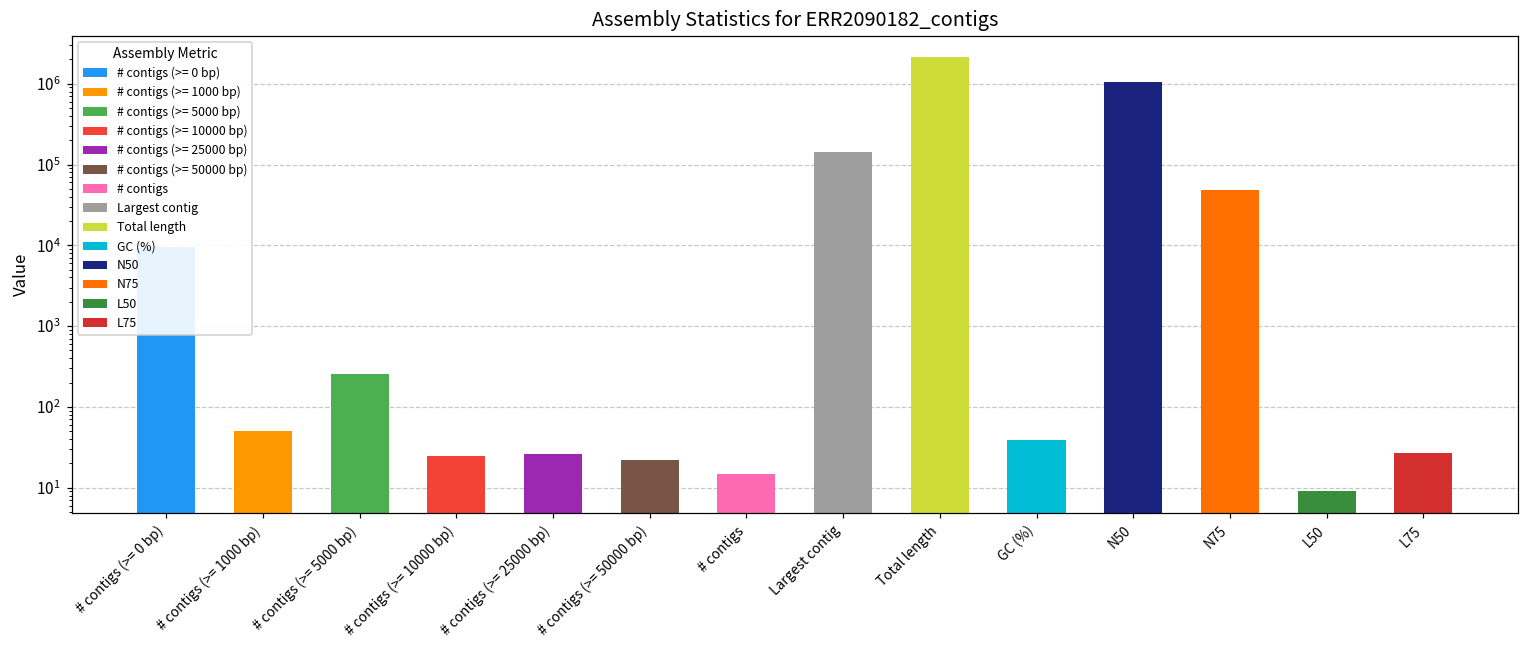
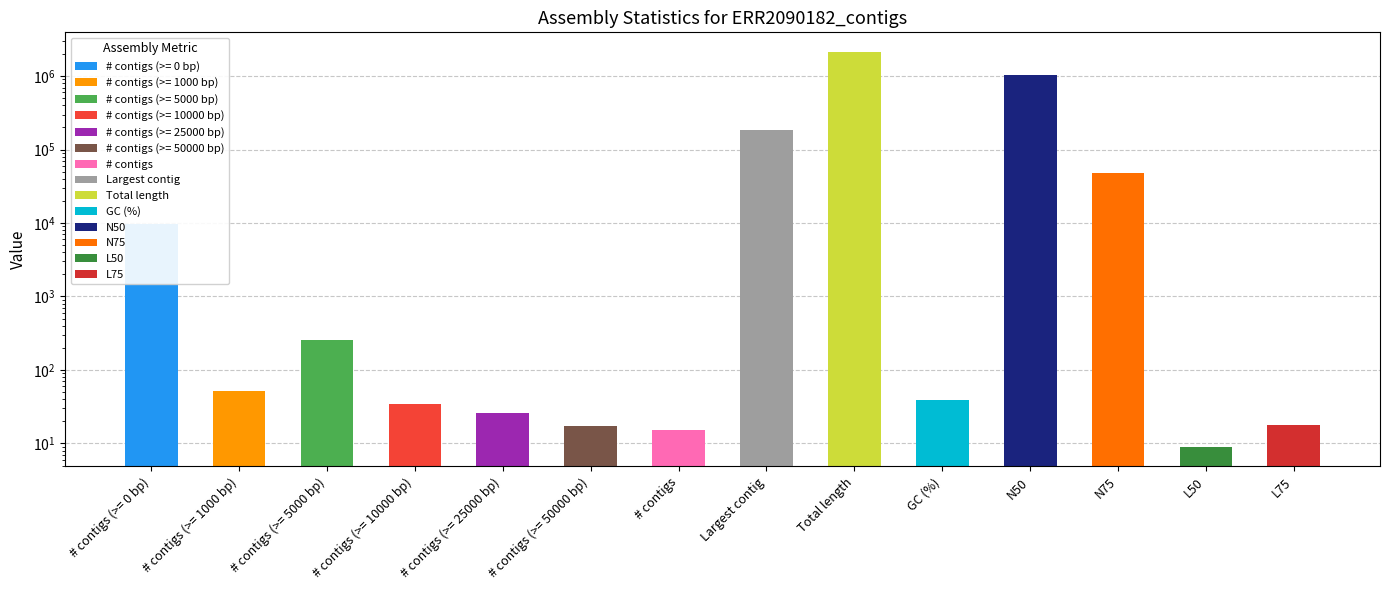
# contigs (>= 10000 bp): 25 -> 30
# contigs (>= 50000 bp): 22 -> 17
Largest contig: 140000 -> 190000
L75: 27 -> 18
